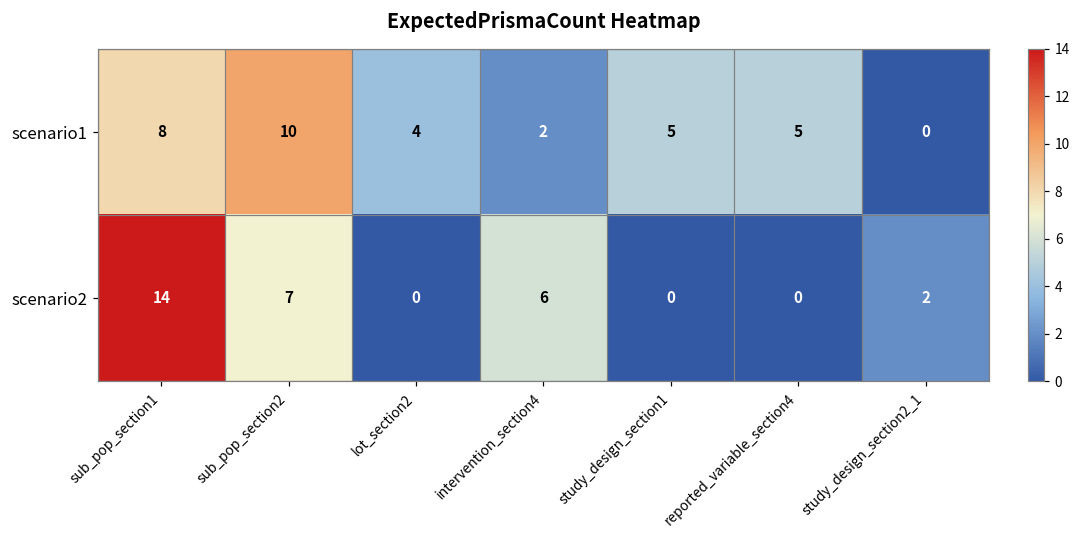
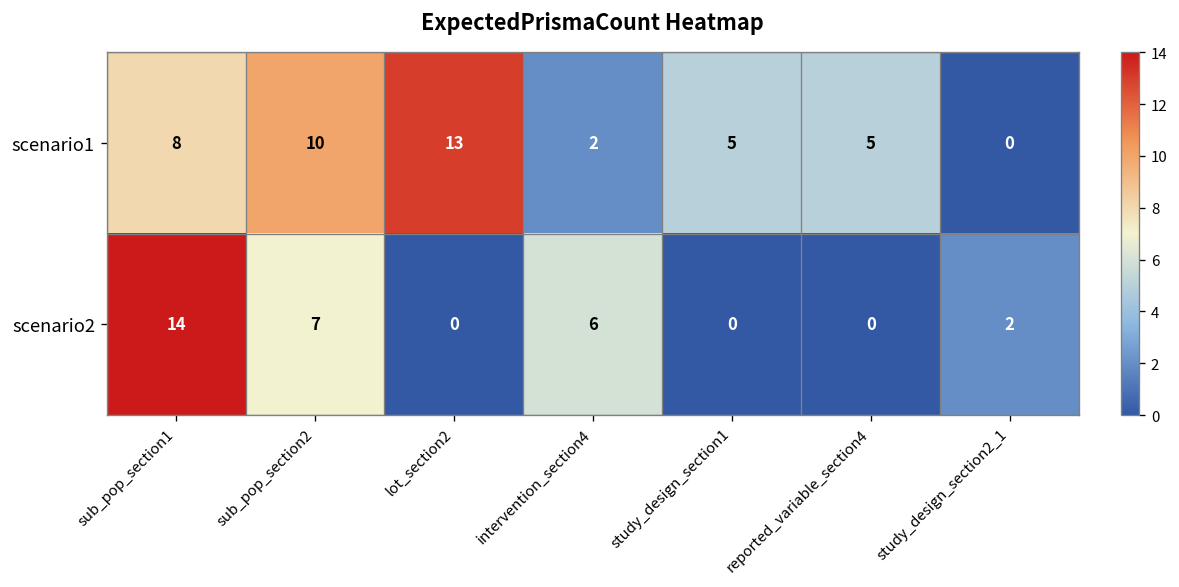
scenario1, lot_section2: 4 -> 13
